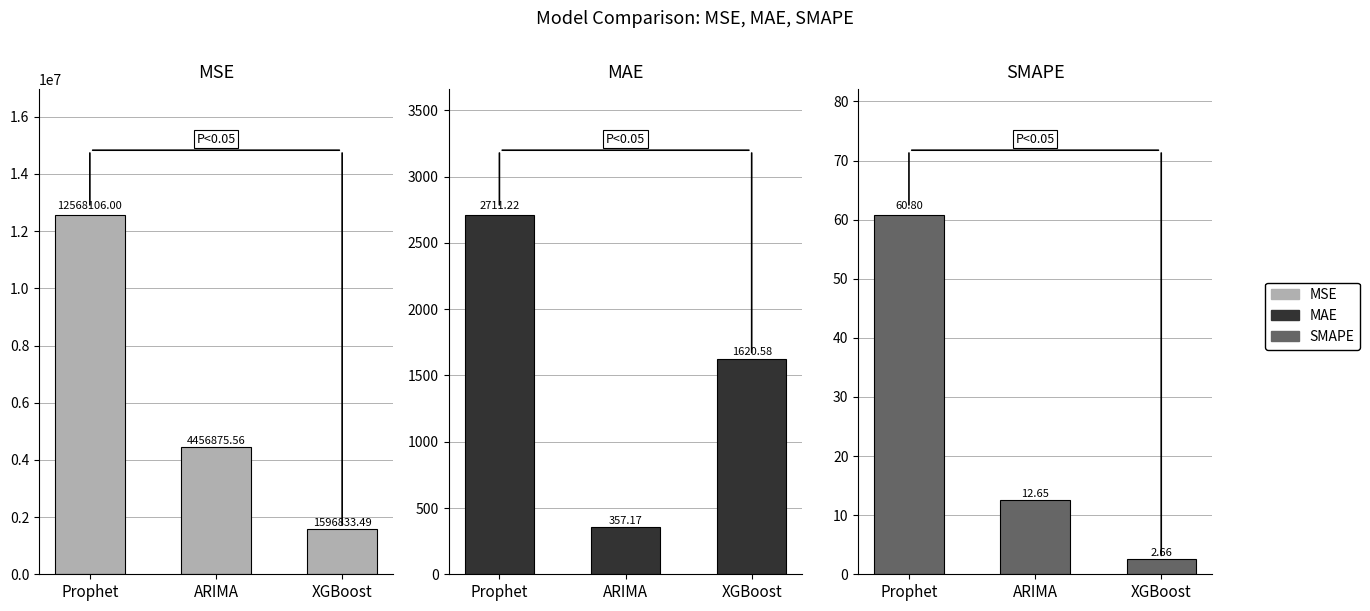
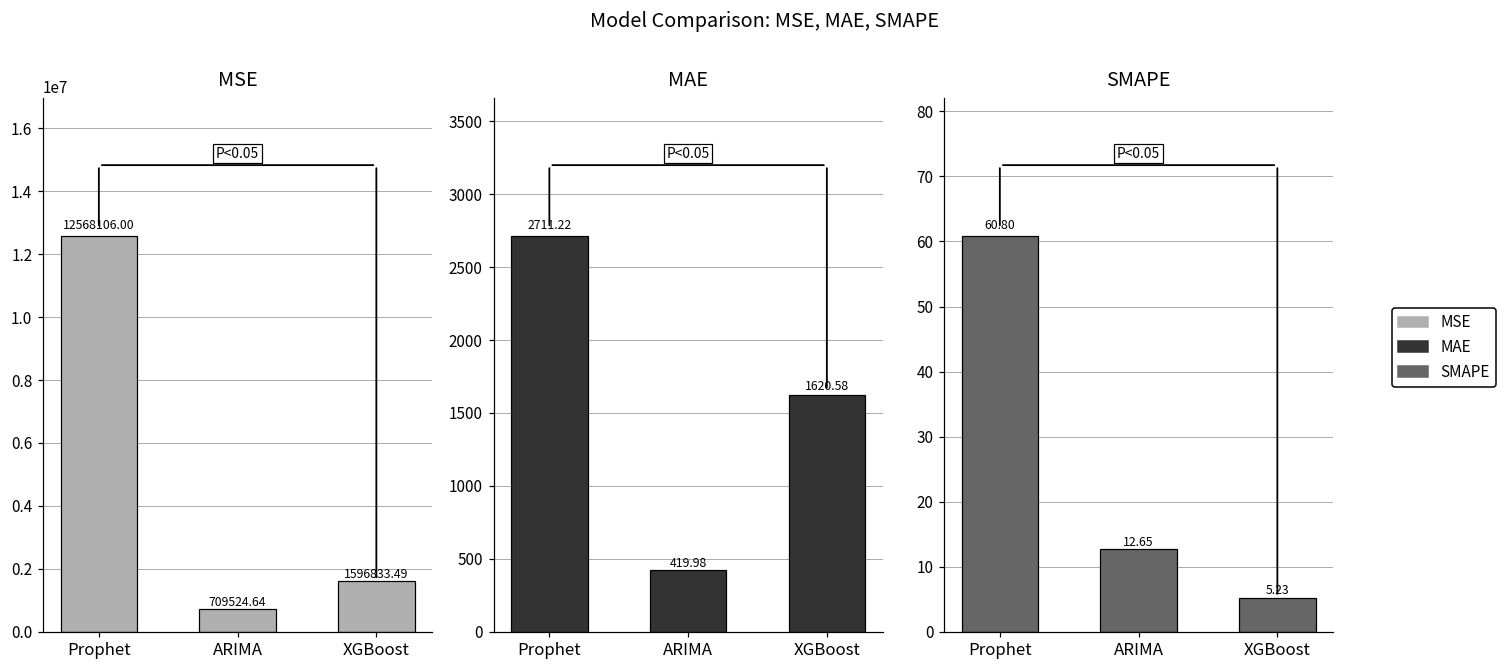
MSE, ARIMA: 4456875.56 -> 709524.64
MAE, ARIMA: 357.17 -> 419.98
SMAPE, XGBoost: 2.66 -> 5.23
